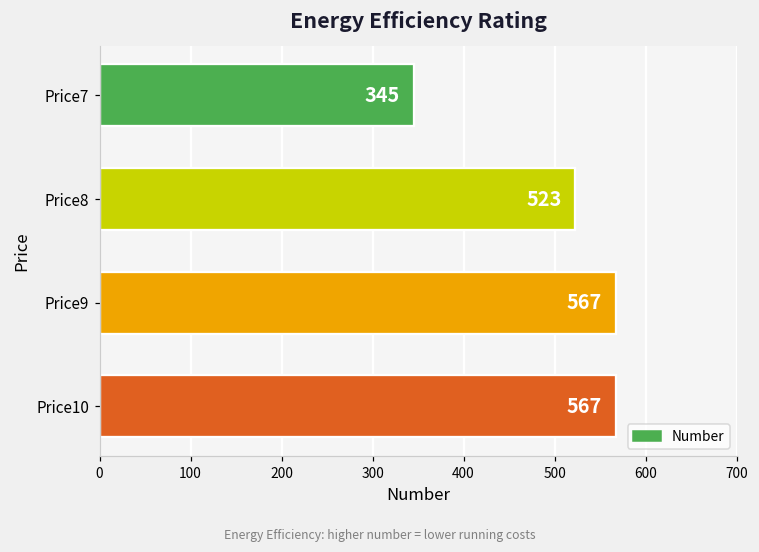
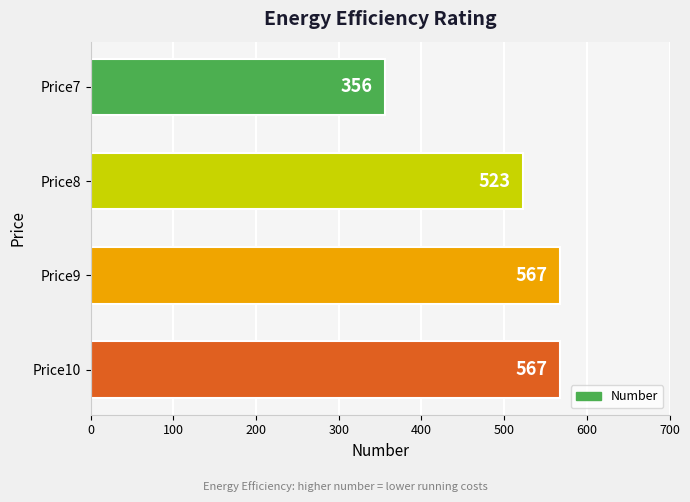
Price7: 345 -> 356
